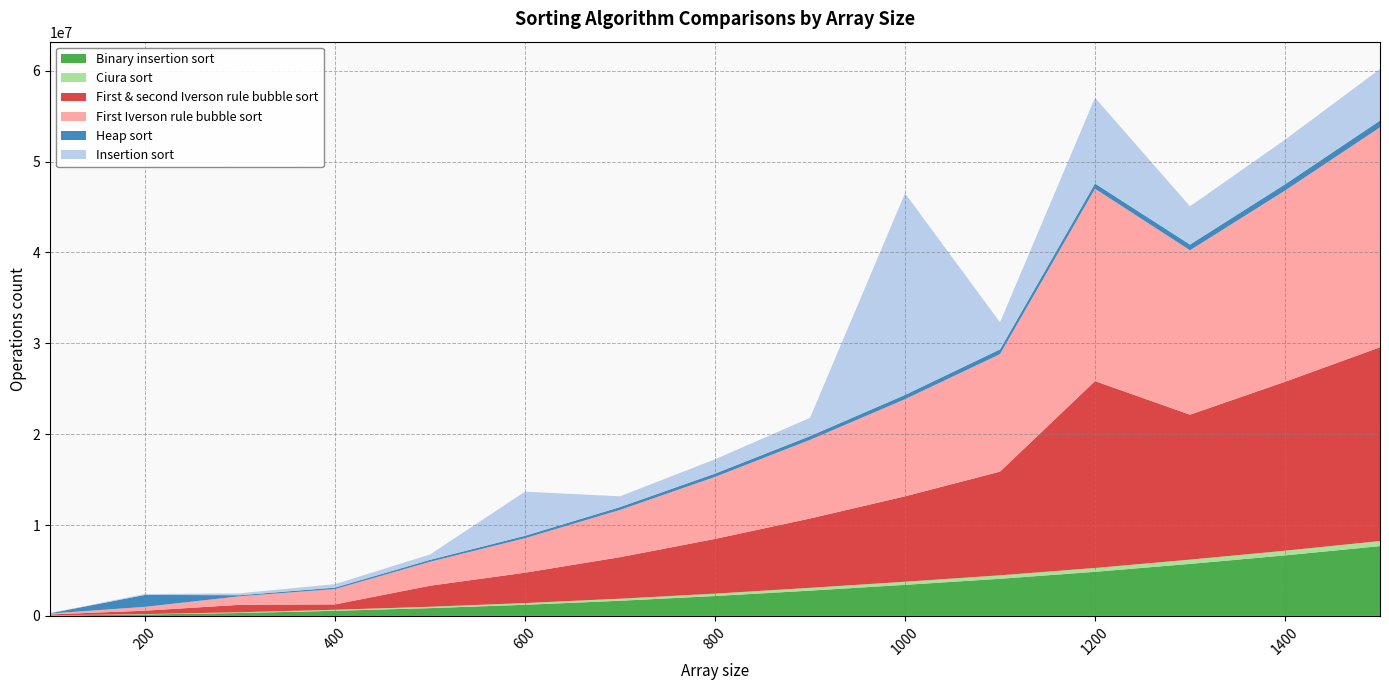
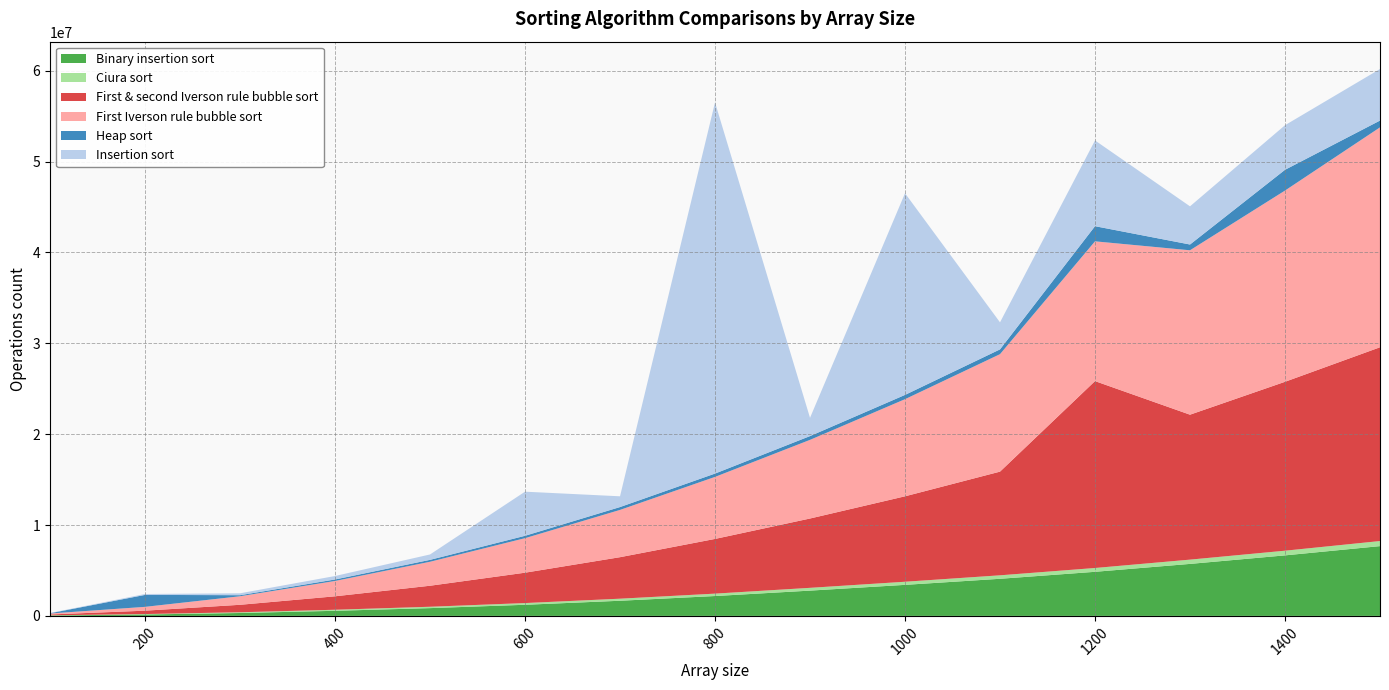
First & second Iverson rule bubble sort, 400: 600000 -> 1500000
Insertion sort, 800: 2000000 -> 41000000
First Iverson rule bubble sort, 1200: 21000000 -> 15000000
Heap sort, 1200: 1000000 -> 2000000
Heap sort, 1400: 1000000 -> 2000000
